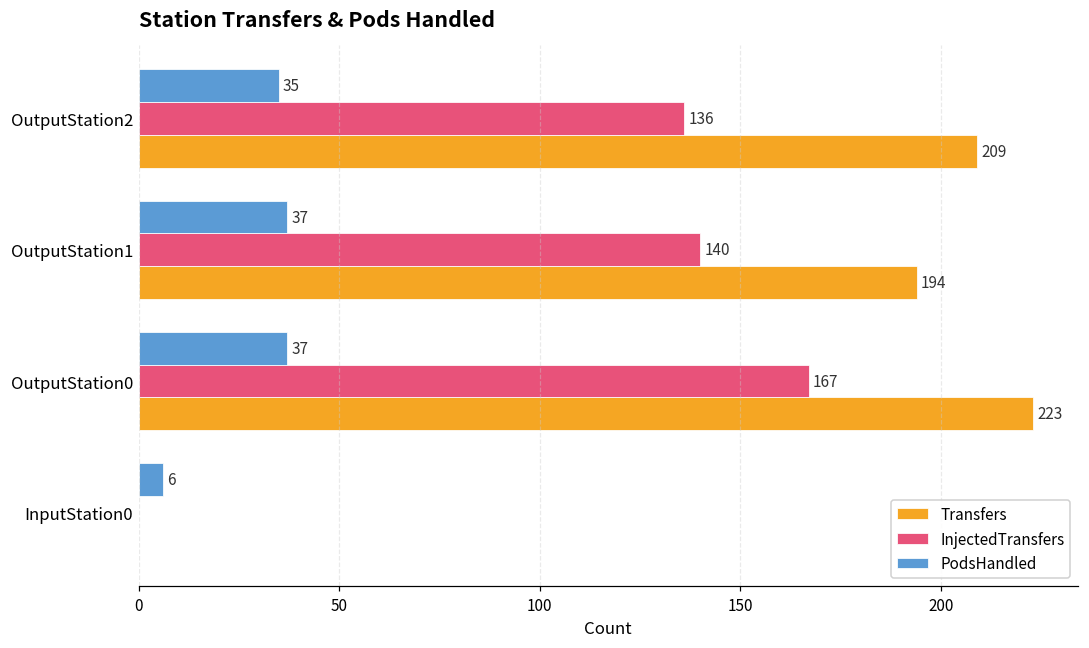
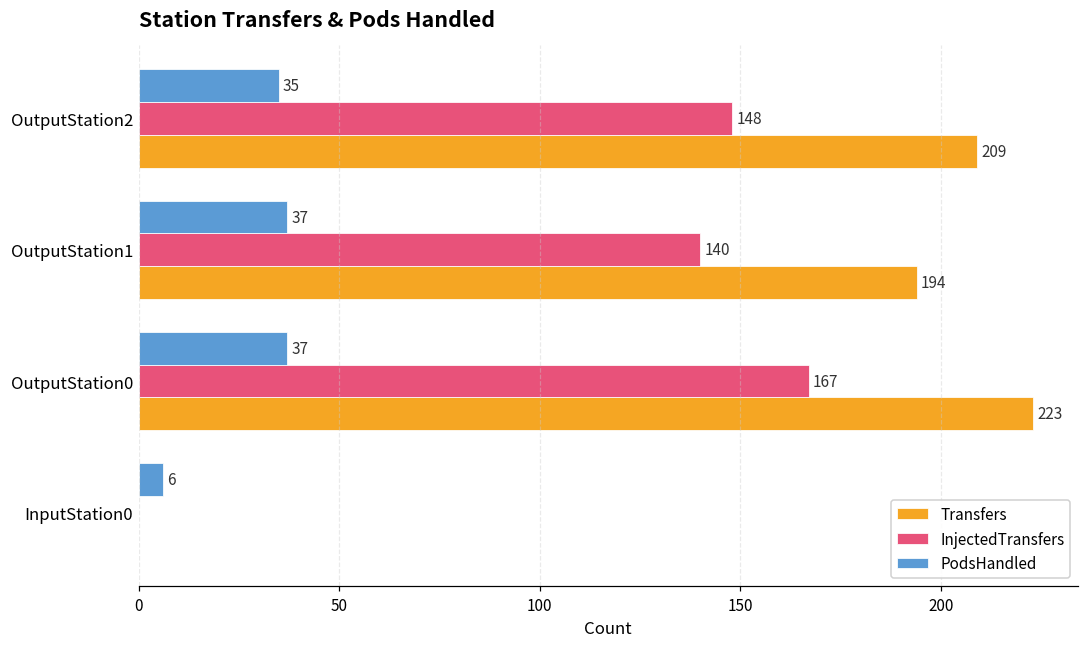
InjectedTransfers, OutputStation2: 136 -> 148
